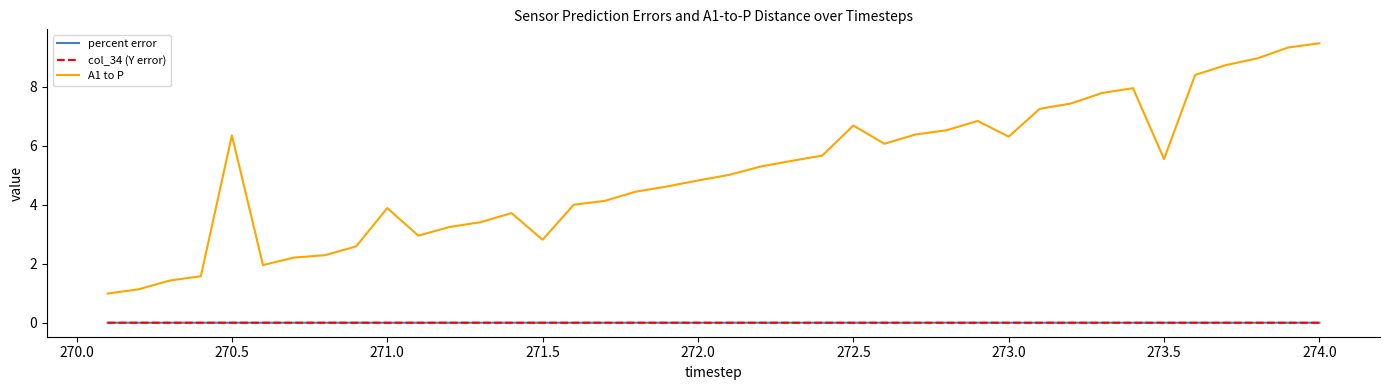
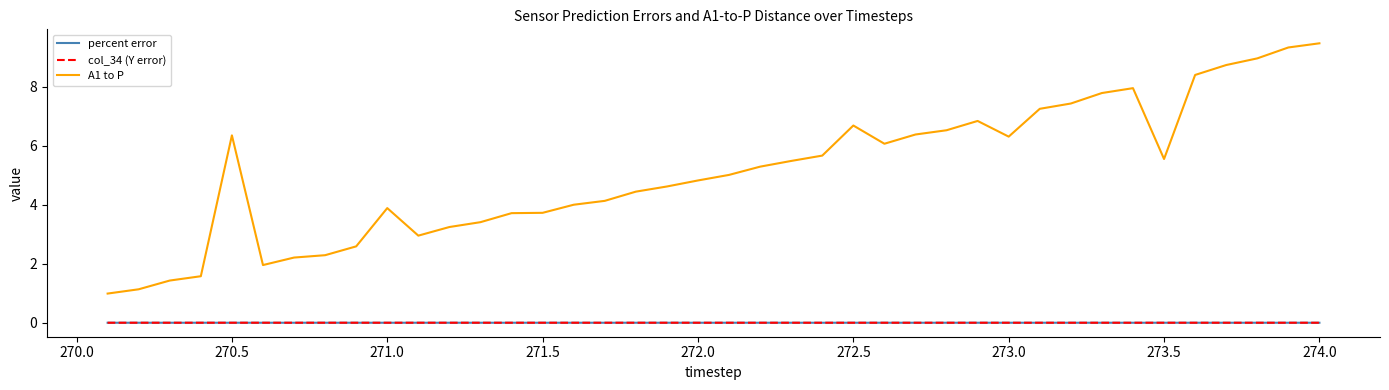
A1 to P, 271.5: 2.8 -> 3.7
